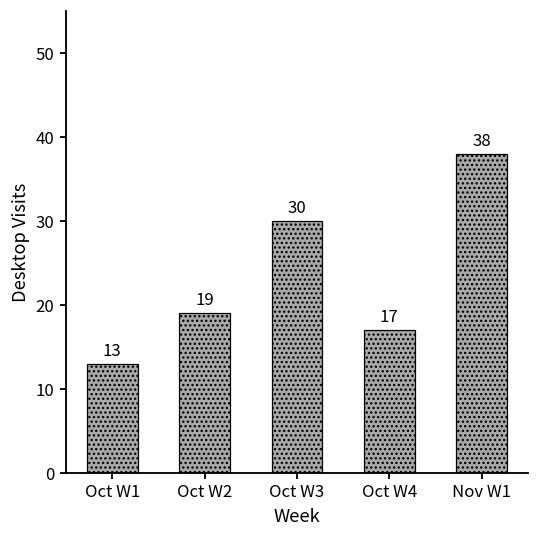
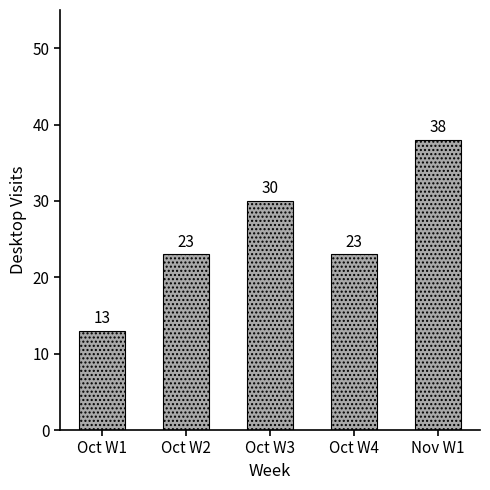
Oct W2: 19 -> 23
Oct W4: 17 -> 23
